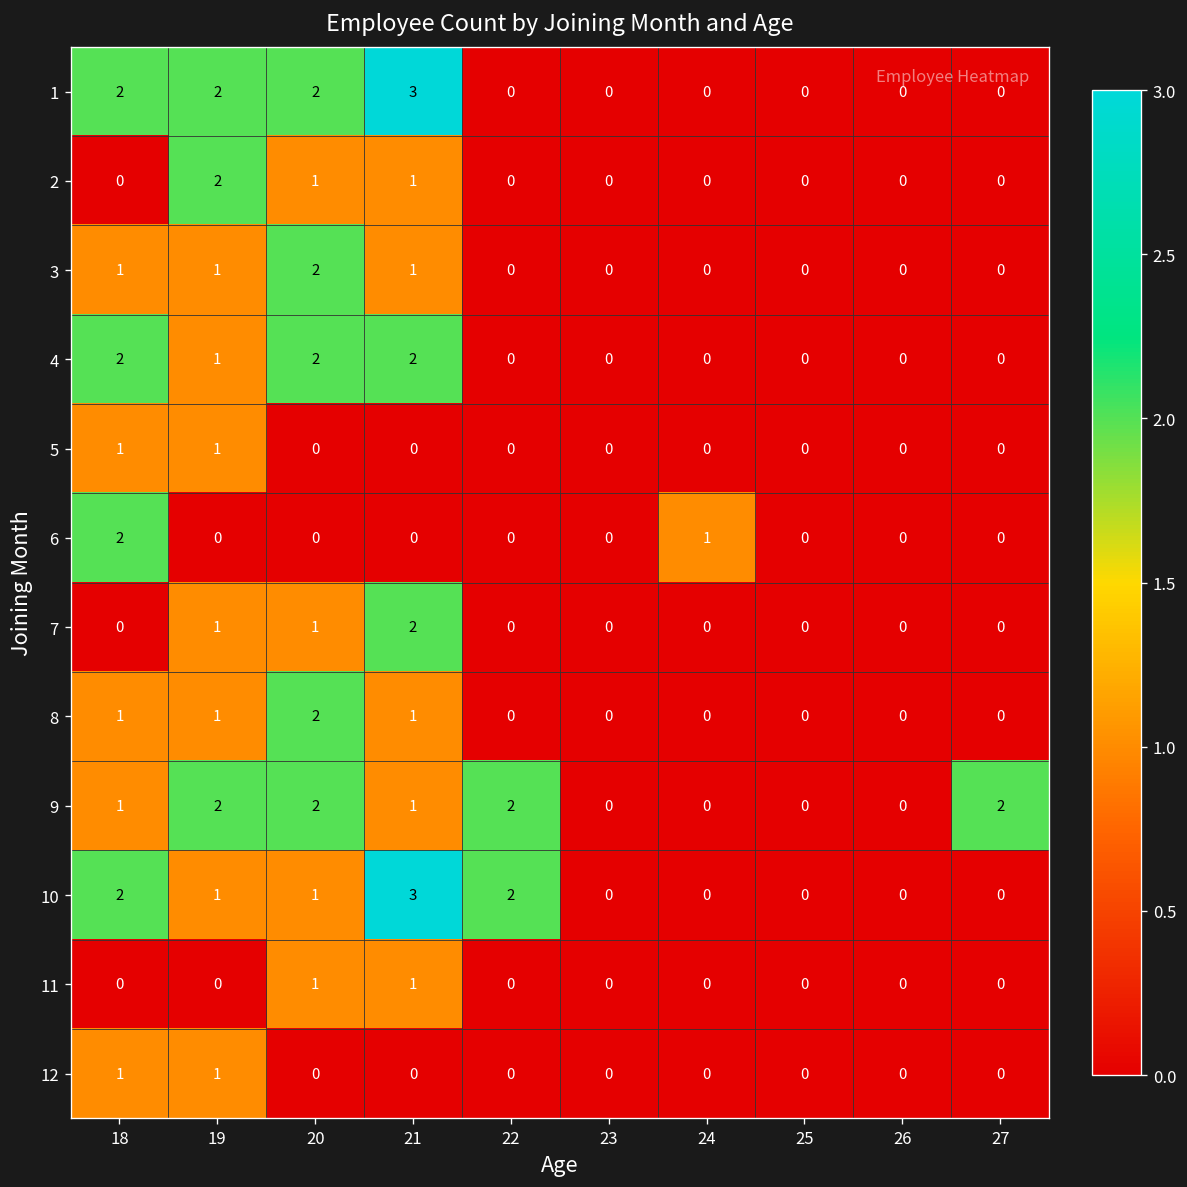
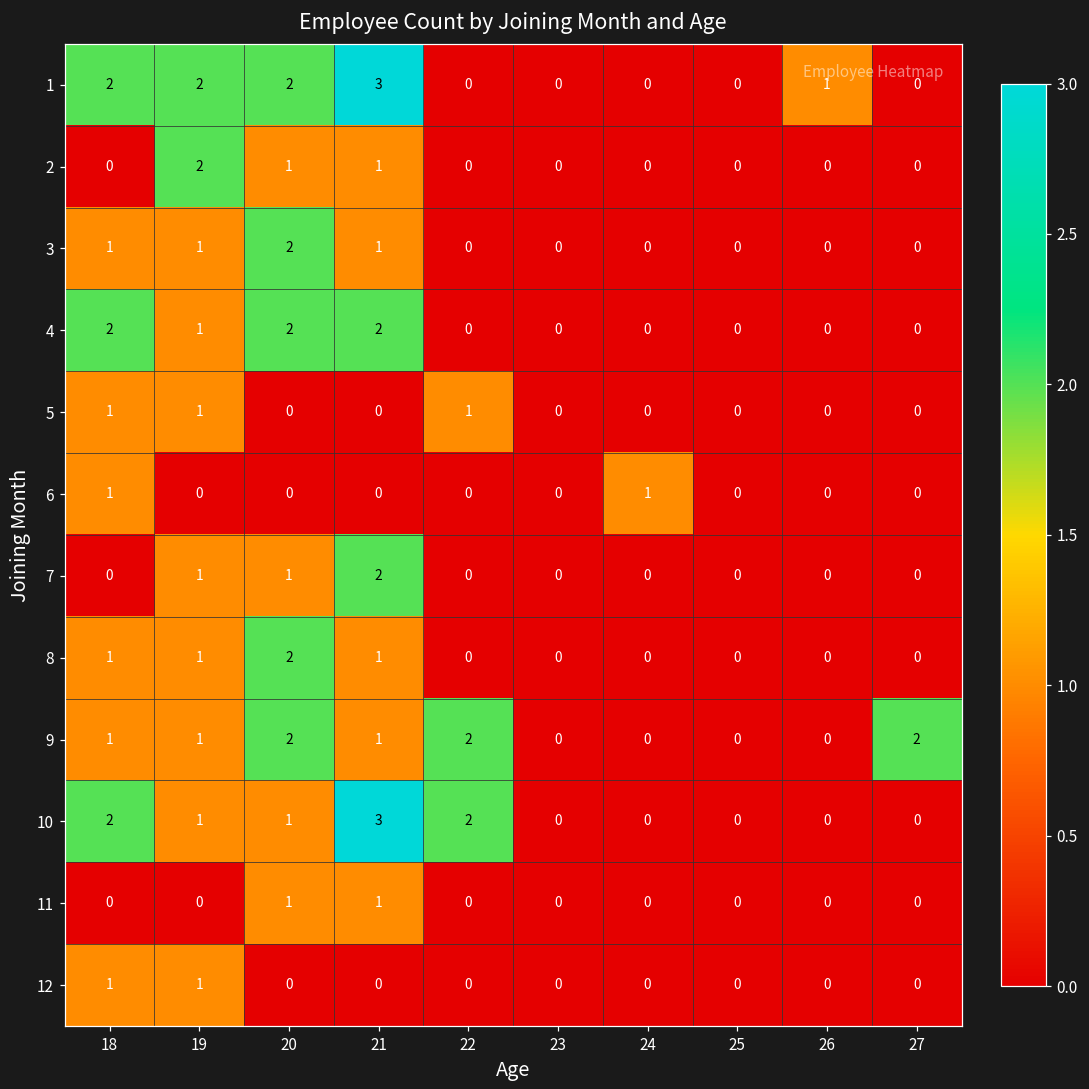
1, 26: 0 -> 1
5, 22: 0 -> 1
6, 18: 2 -> 1
9, 19: 2 -> 1
